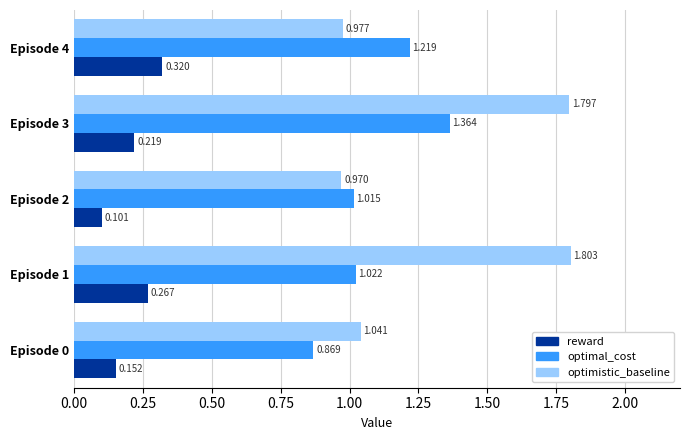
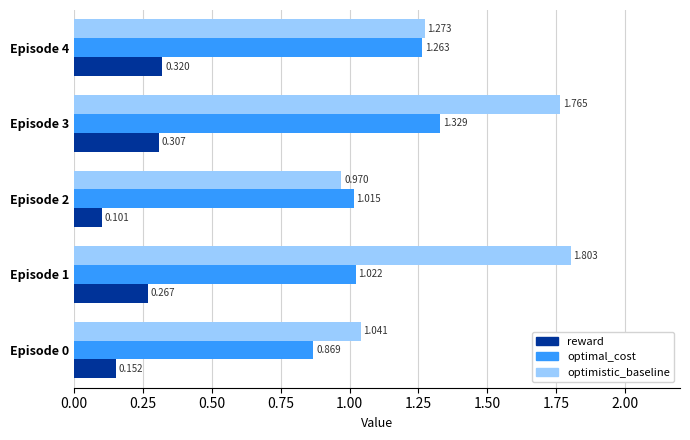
optimistic_baseline, Episode 4: 0.977 -> 1.273
optimal_cost, Episode 4: 1.219 -> 1.263
optimistic_baseline, Episode 3: 1.797 -> 1.765
optimal_cost, Episode 3: 1.364 -> 1.329
reward, Episode 3: 0.219 -> 0.307
